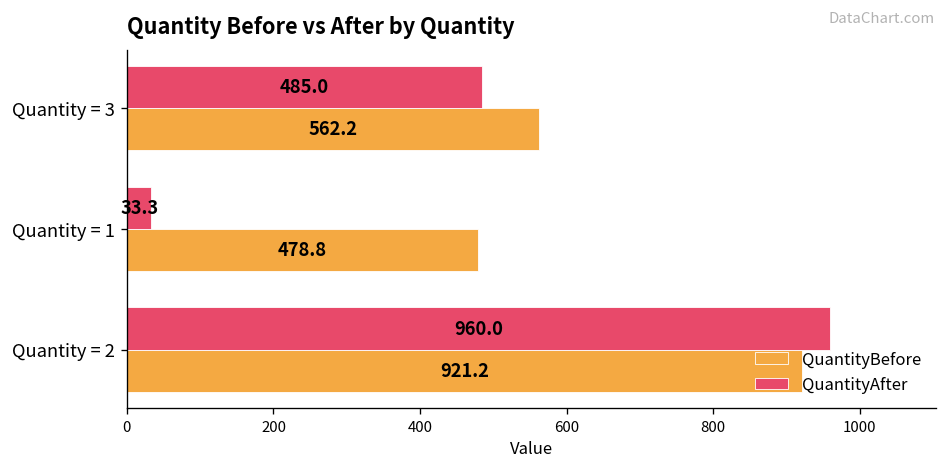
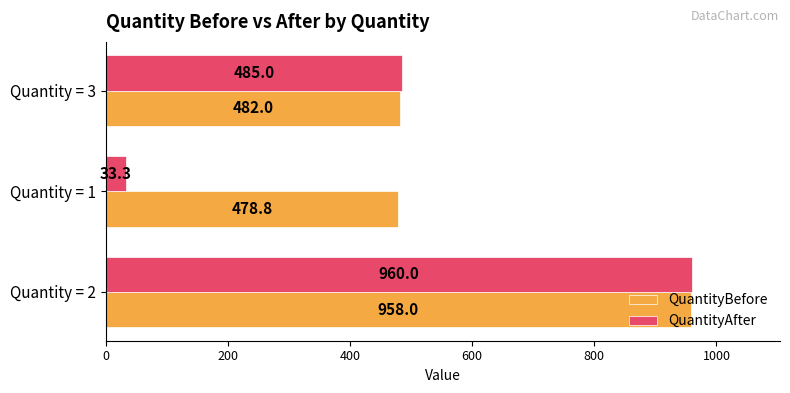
QuantityBefore, Quantity = 3: 562.2 -> 482.0
QuantityBefore, Quantity = 2: 921.2 -> 958.0
